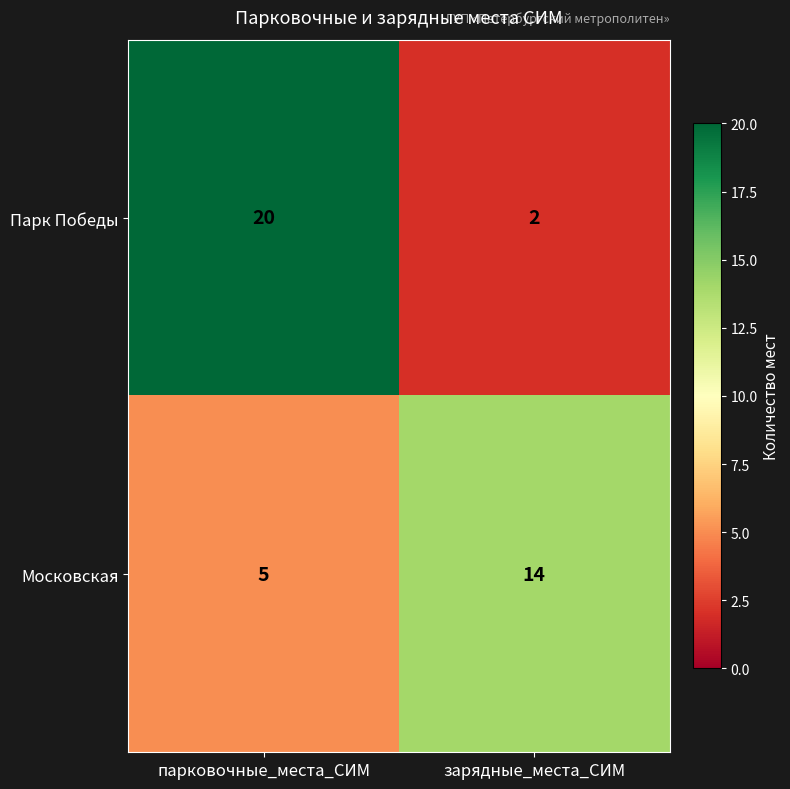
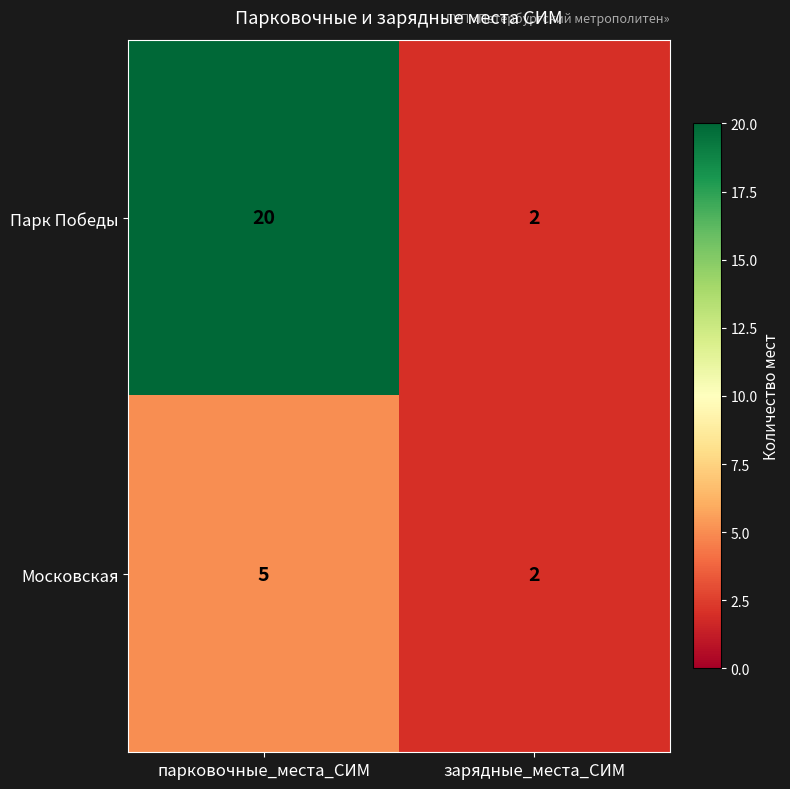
Московская, зарядные_места_СИМ: 14 -> 2
